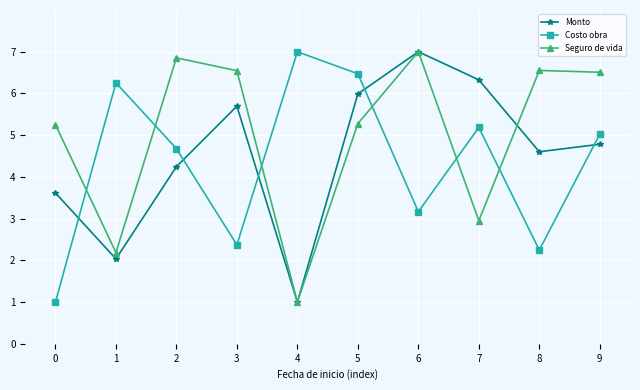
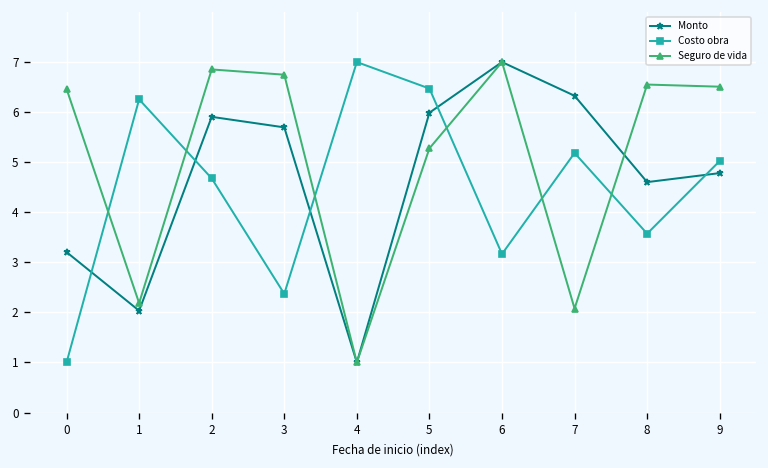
Monto, 0: 3.6 -> 3.2
Seguro de vida, 0: 5.3 -> 6.5
Monto, 2: 4.2 -> 5.9
Seguro de vida, 3: 6.5 -> 6.7
Seguro de vida, 7: 3.0 -> 2.1
Costo obra, 8: 2.2 -> 3.6
